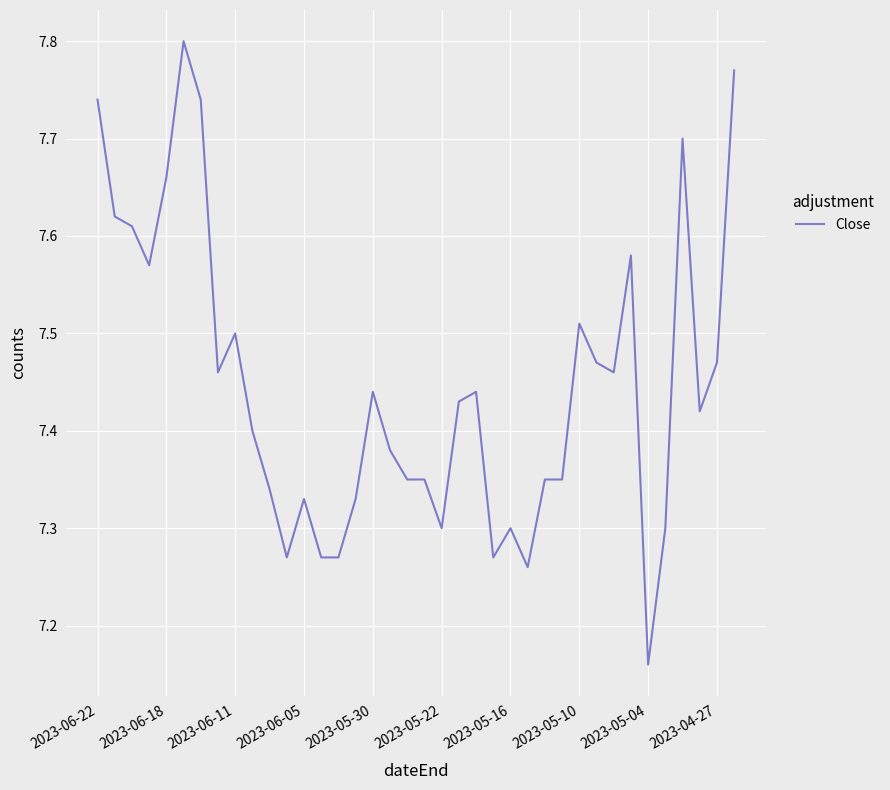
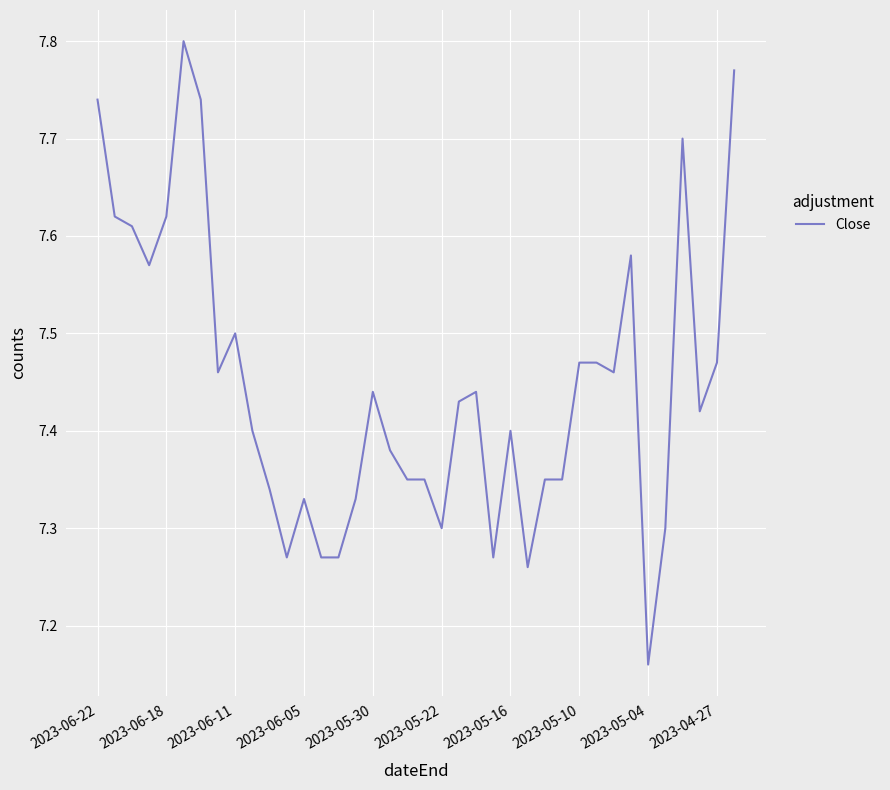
2023-06-18: 7.66 -> 7.62
2023-05-16: 7.3 -> 7.4
2023-05-10: 7.51 -> 7.47
